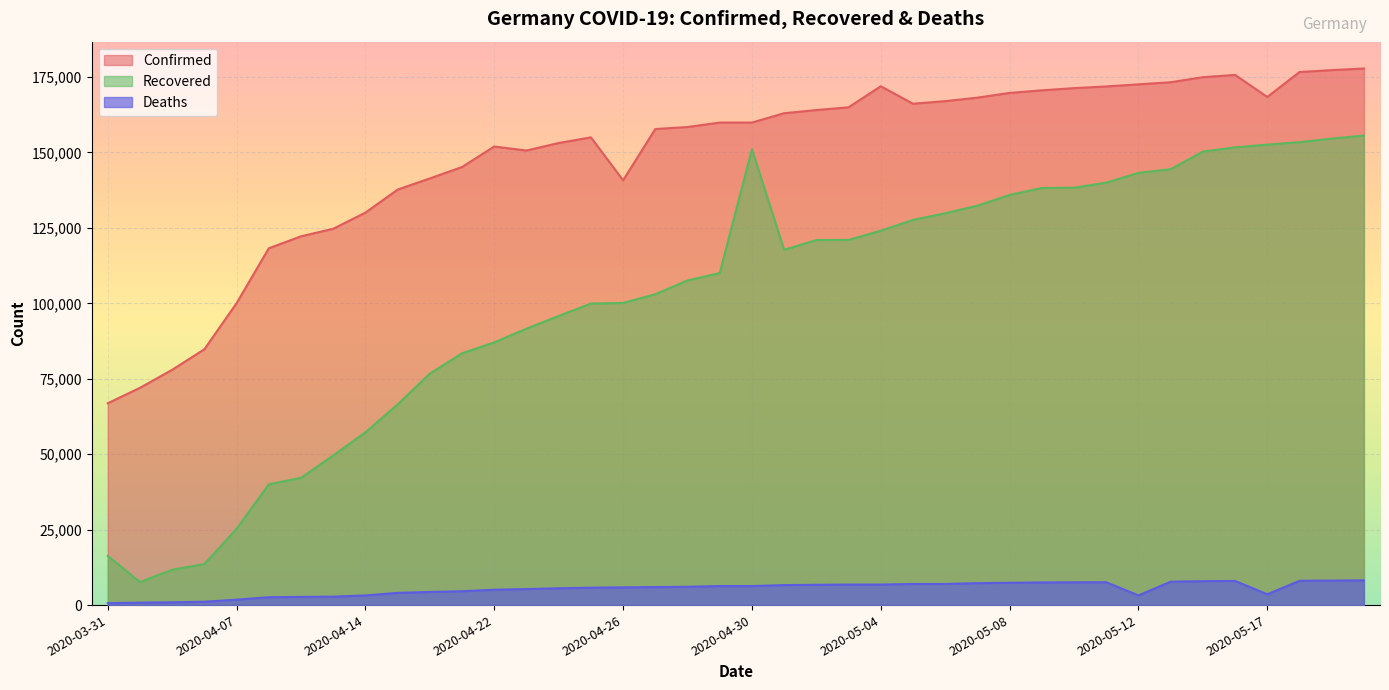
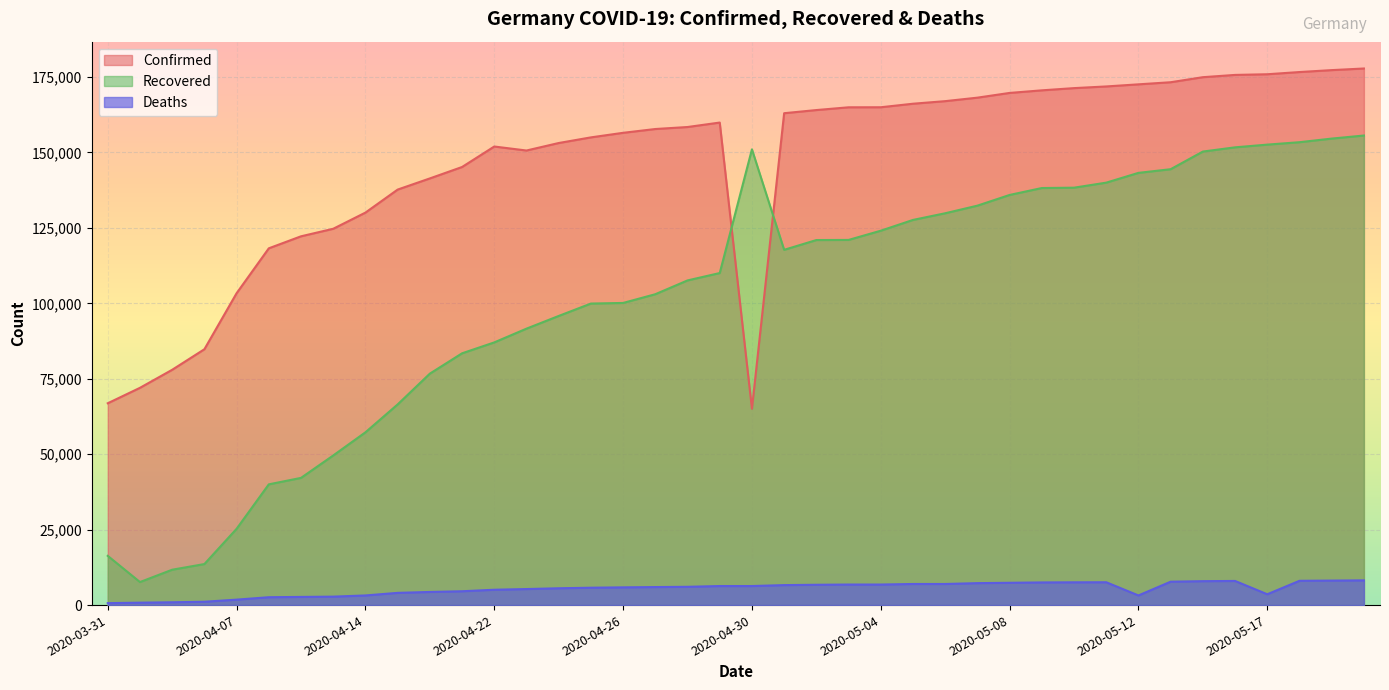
Confirmed, 2020-04-07: 100,000 -> 103,000
Confirmed, 2020-04-26: 141,000 -> 157,000
Confirmed, 2020-04-30: 160,000 -> 65,000
Confirmed, 2020-05-04: 172,000 -> 165,000
Confirmed, 2020-05-17: 168,000 -> 176,000
